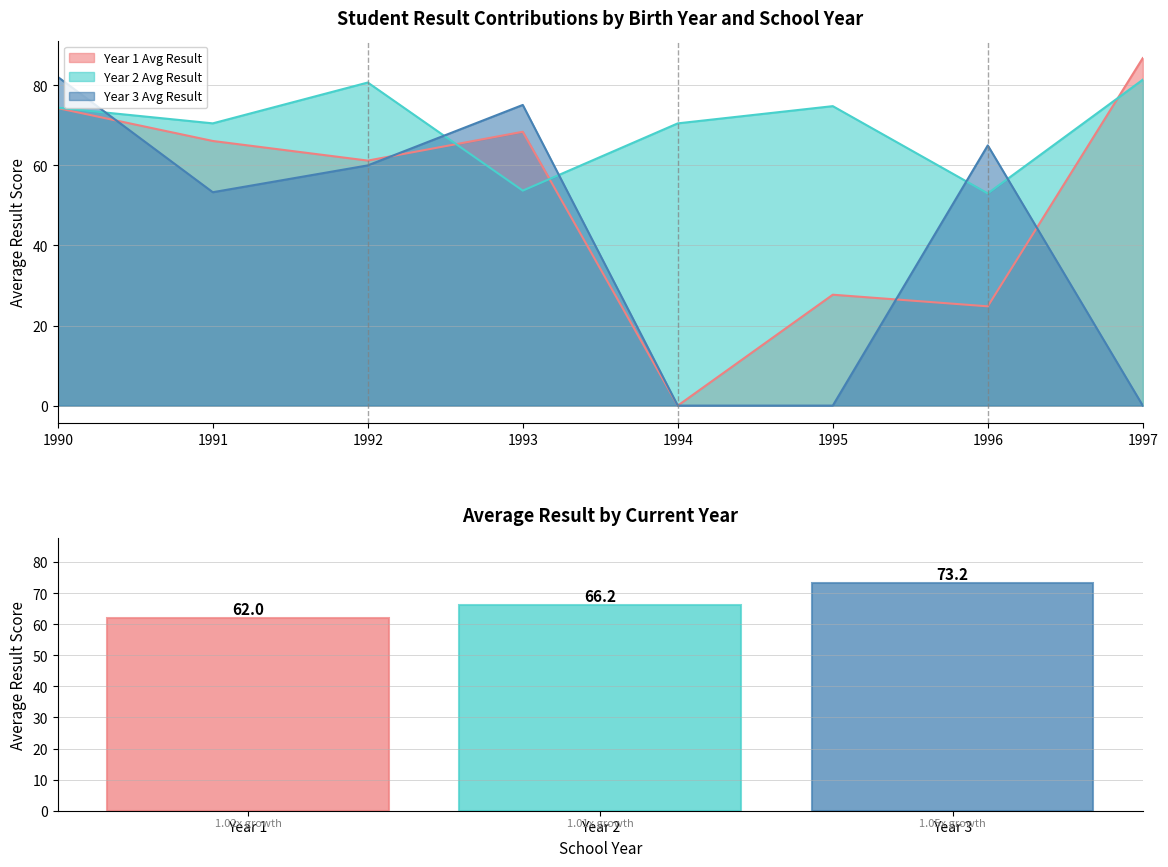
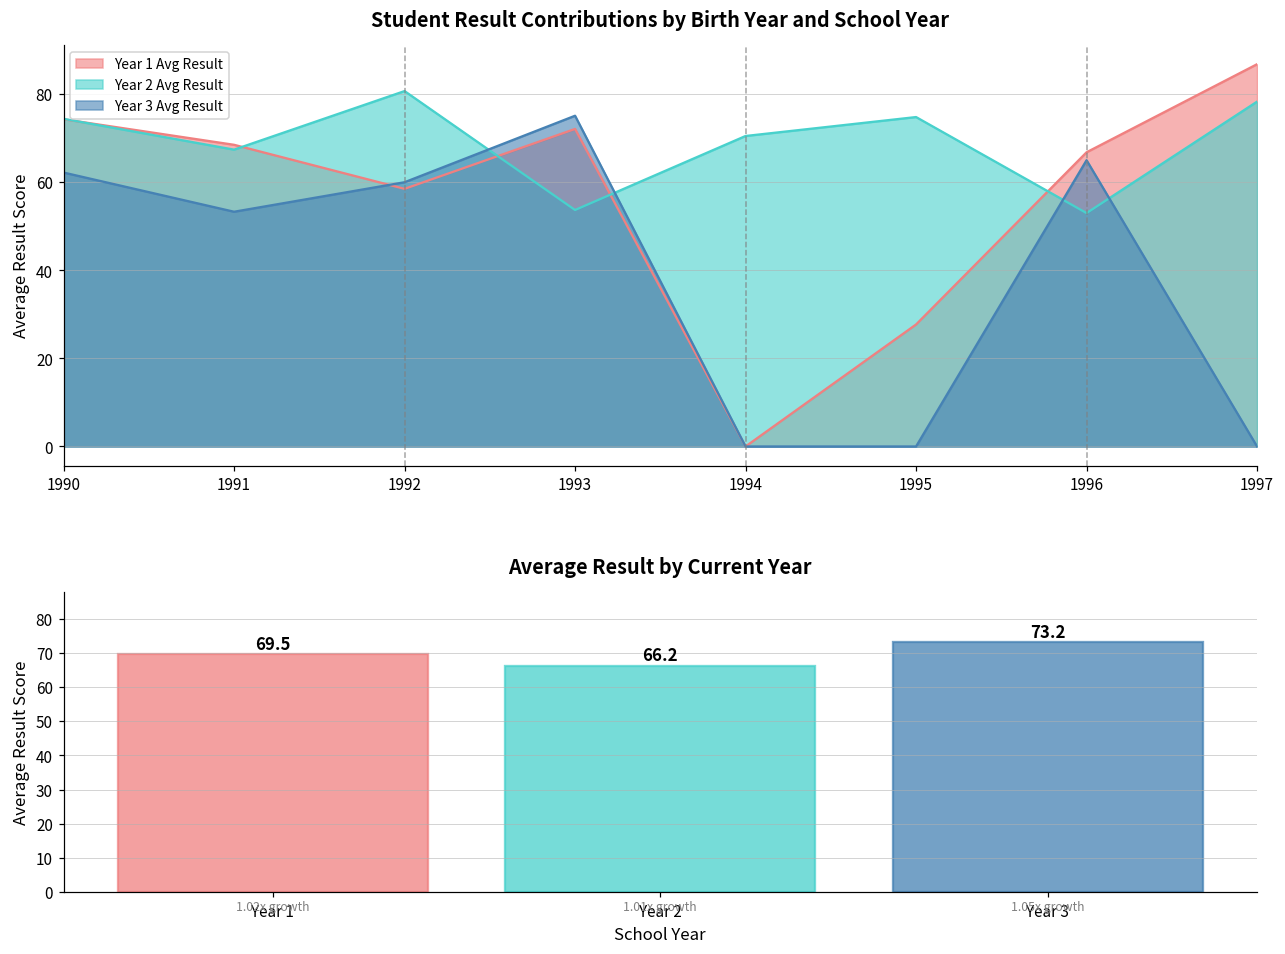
Student Result Contributions by Birth Year and School Year, Year 3 Avg Result, 1990: 82 -> 62
Student Result Contributions by Birth Year and School Year, Year 1 Avg Result, 1991: 66 -> 69
Student Result Contributions by Birth Year and School Year, Year 2 Avg Result, 1991: 71 -> 67
Student Result Contributions by Birth Year and School Year, Year 1 Avg Result, 1992: 61 -> 59
Student Result Contributions by Birth Year and School Year, Year 1 Avg Result, 1993: 68 -> 72
Student Result Contributions by Birth Year and School Year, Year 1 Avg Result, 1996: 25 -> 67
Student Result Contributions by Birth Year and School Year, Year 2 Avg Result, 1997: 81 -> 78
Average Result by Current Year, Year 1: 62.0 -> 69.5
